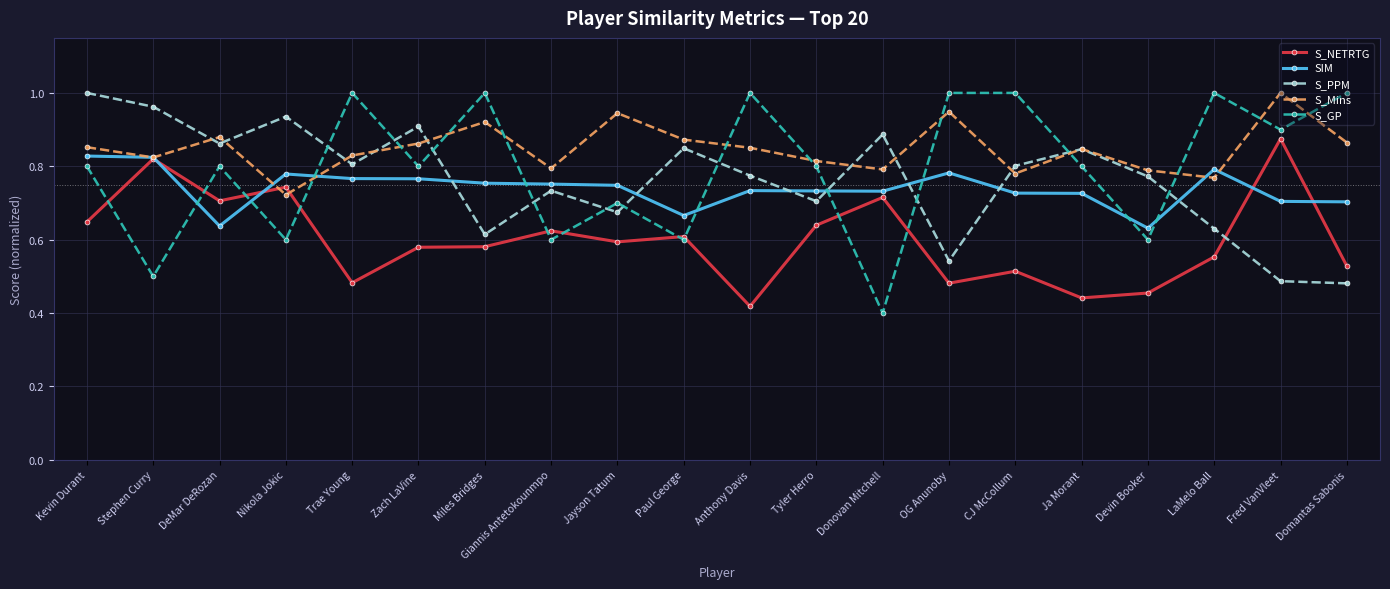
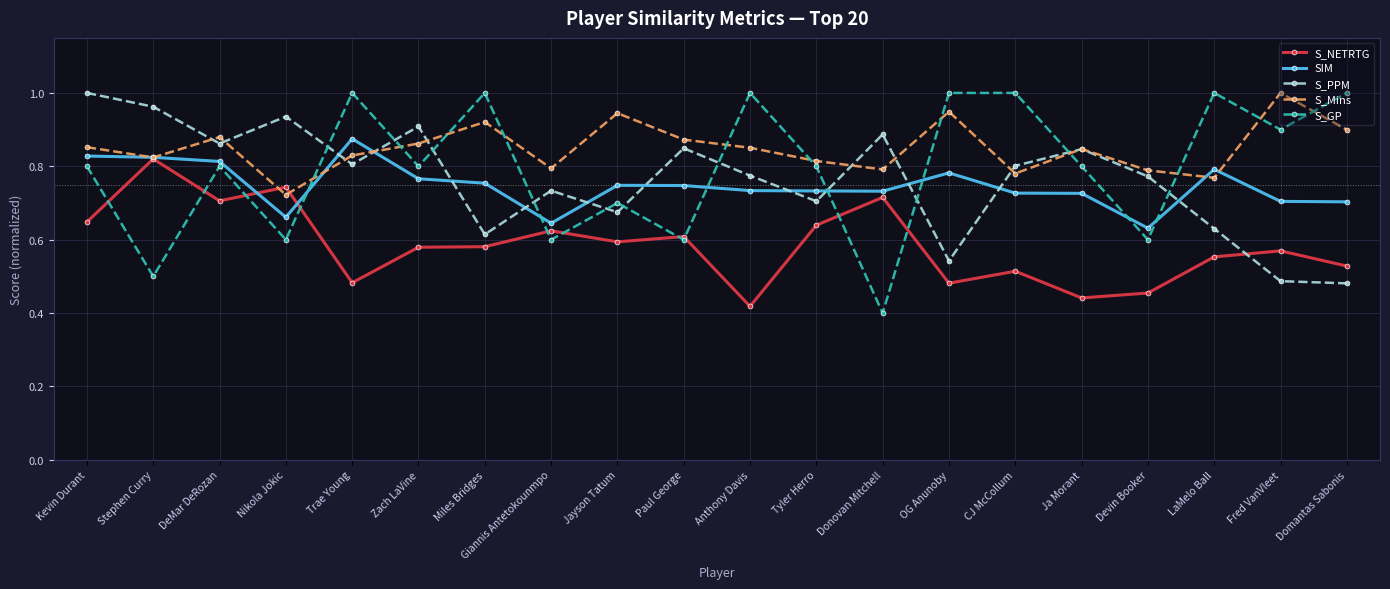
SIM, DeMar DeRozan: 0.64 -> 0.81
SIM, Nikola Jokic: 0.78 -> 0.66
SIM, Trae Young: 0.77 -> 0.87
SIM, Giannis Antetokounmpo: 0.75 -> 0.64
SIM, Paul George: 0.67 -> 0.75
S_NETRTG, Fred VanVleet: 0.88 -> 0.57
S_Mins, Domantas Sabonis: 0.86 -> 0.90
